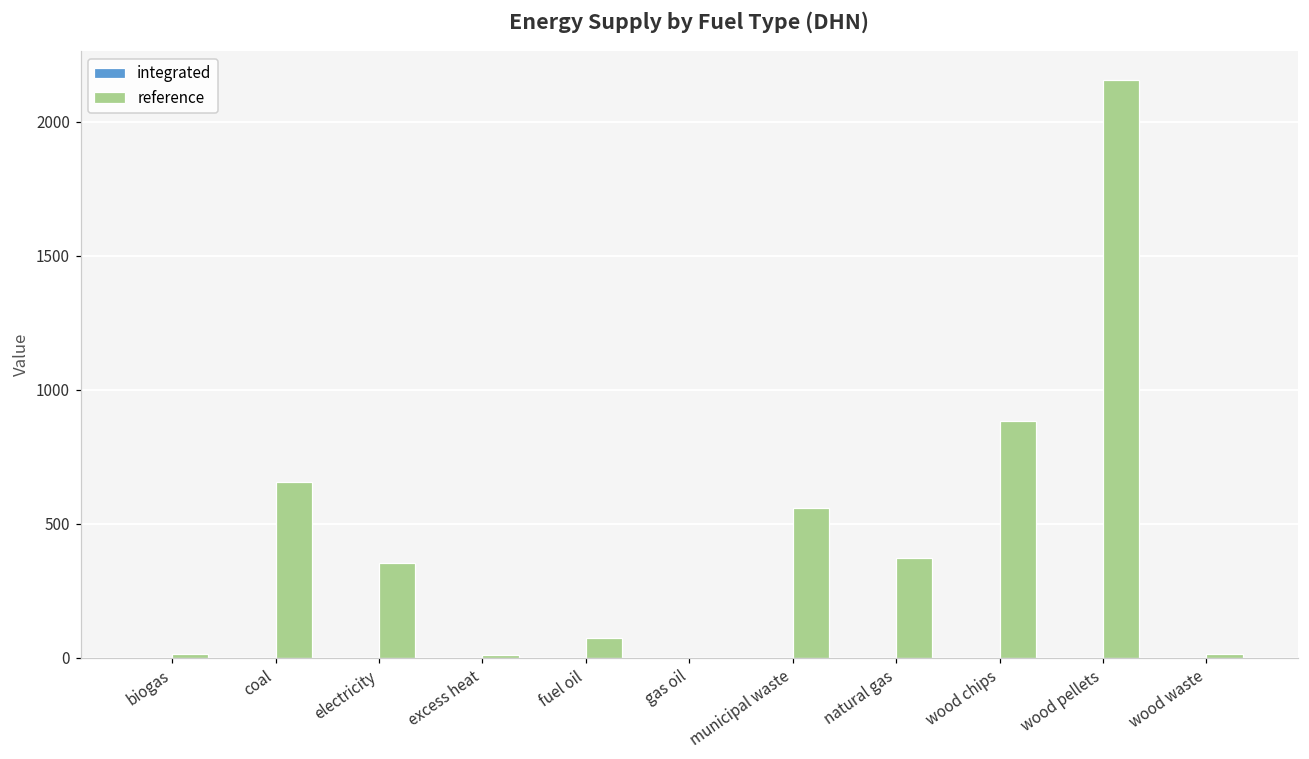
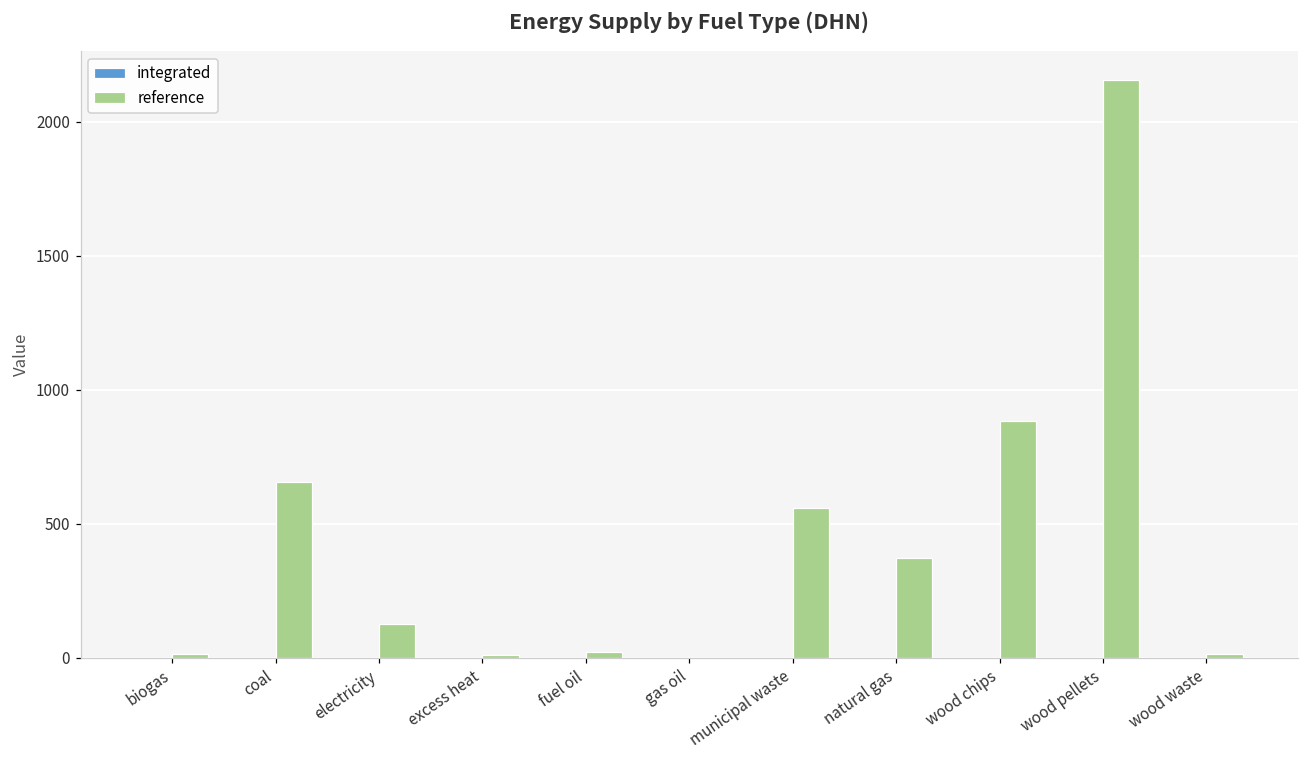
reference, electricity: 350 -> 130
reference, fuel oil: 70 -> 20
